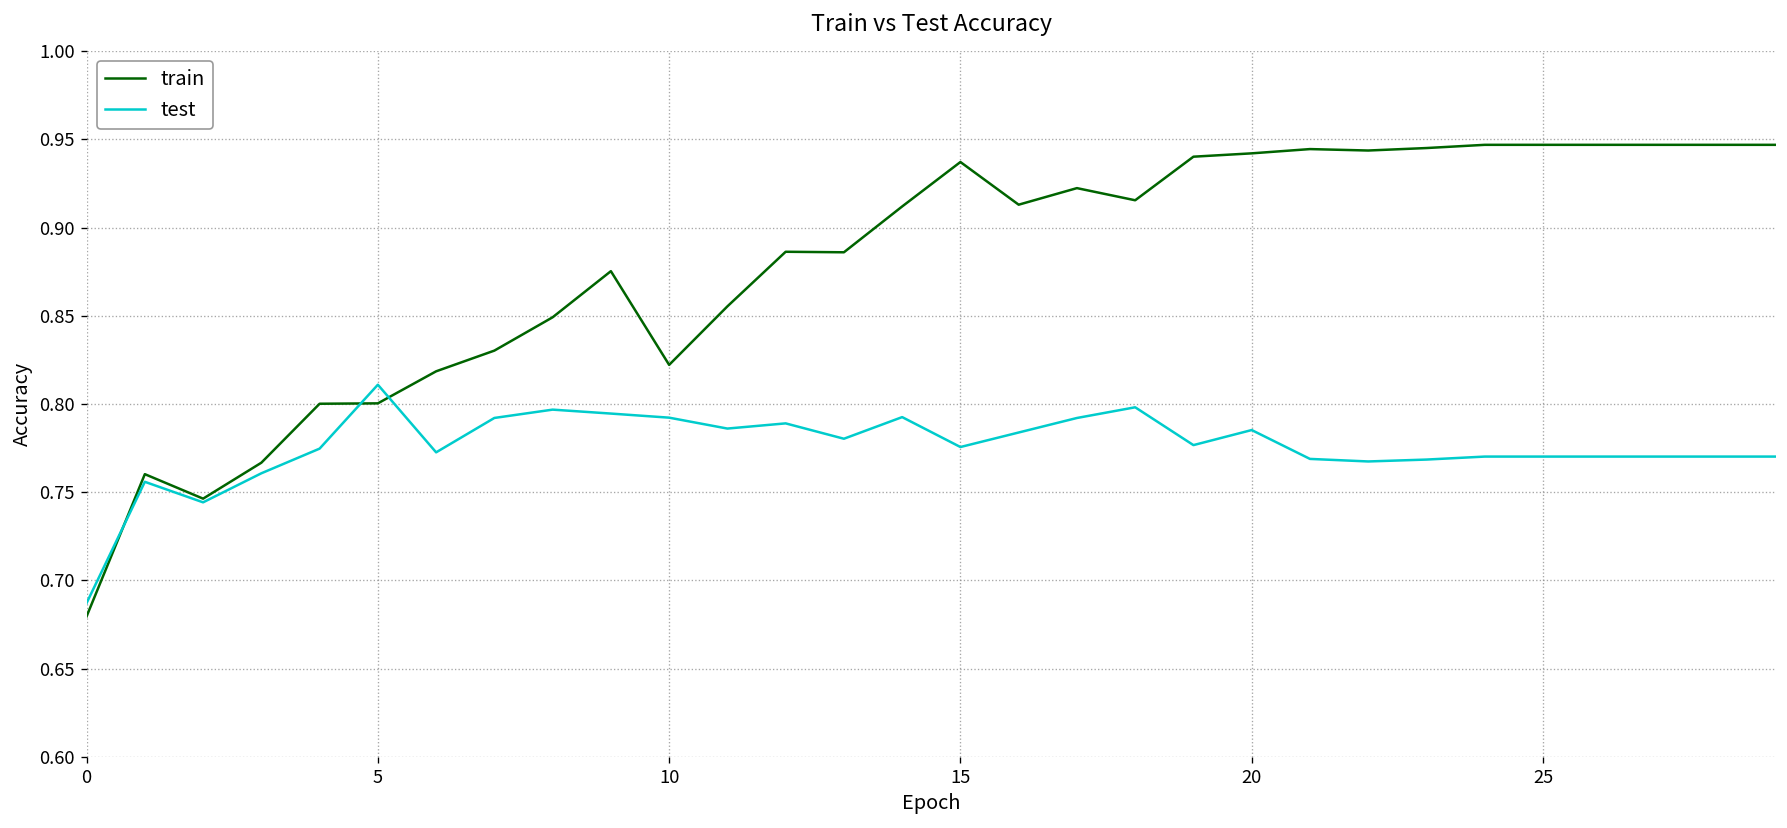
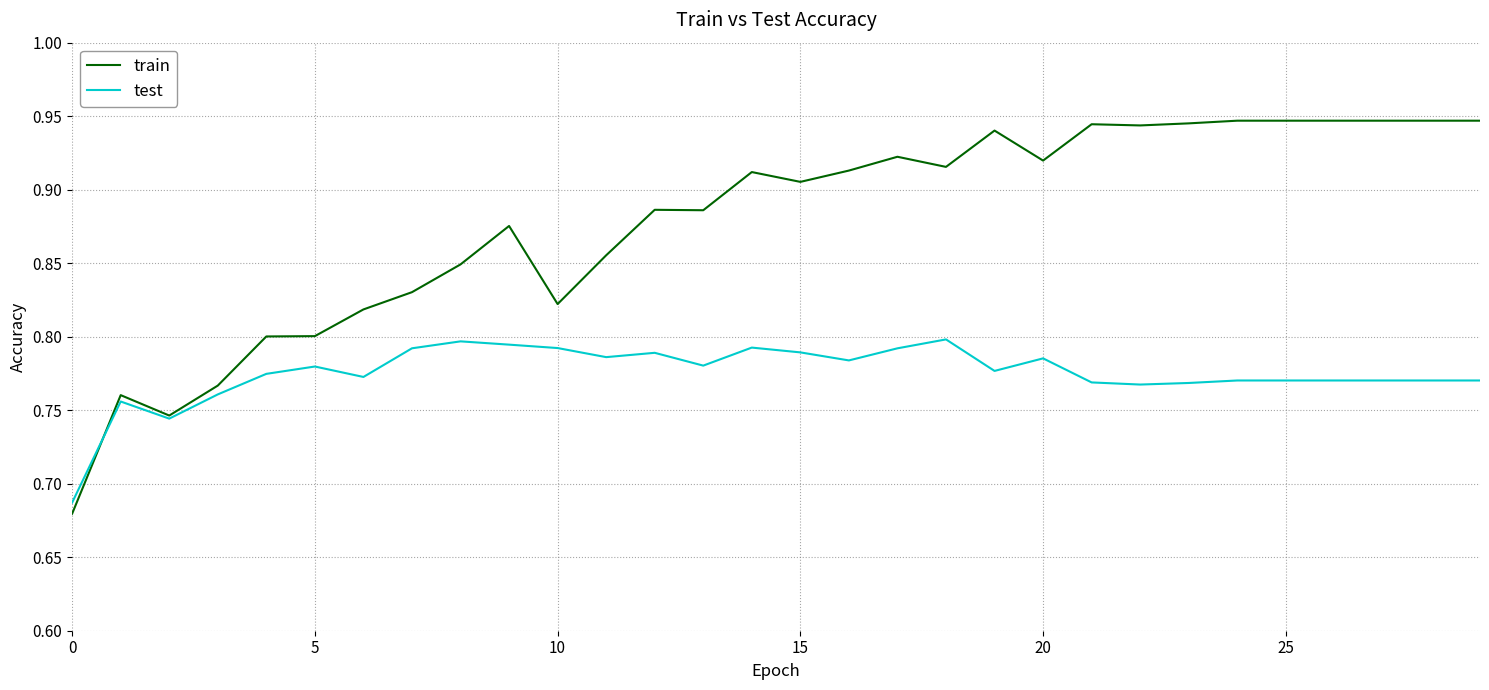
test, 5: 0.811 -> 0.780
train, 15: 0.937 -> 0.905
test, 15: 0.776 -> 0.789
train, 20: 0.942 -> 0.920
